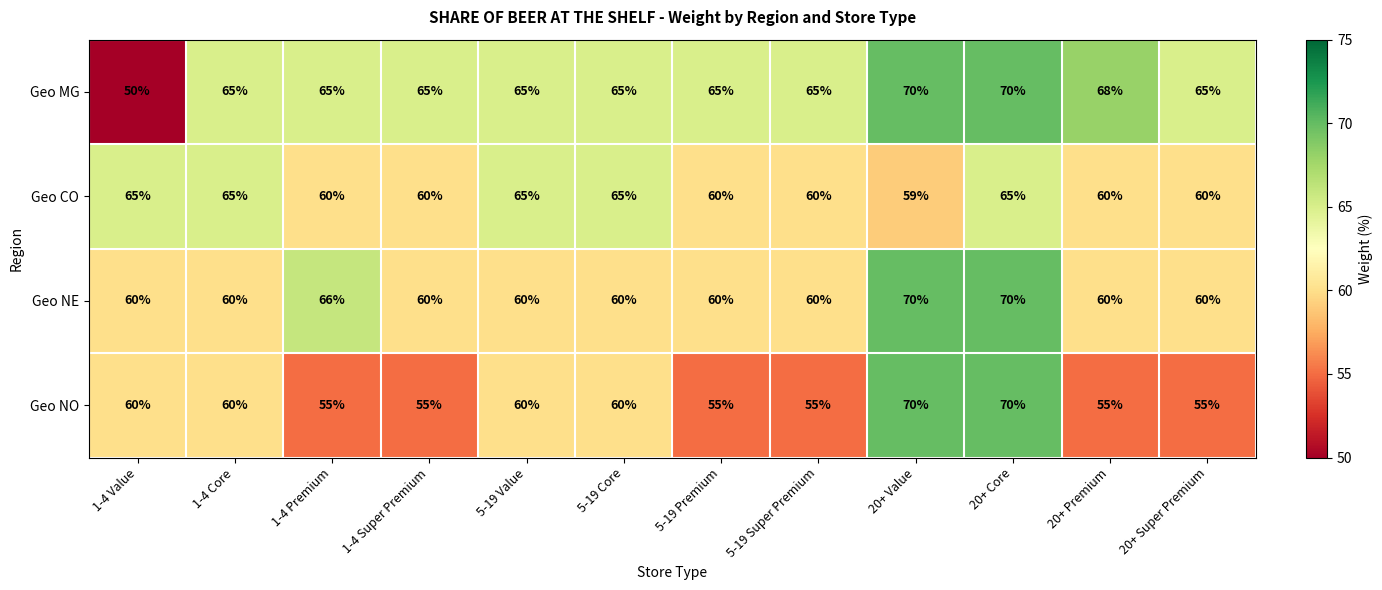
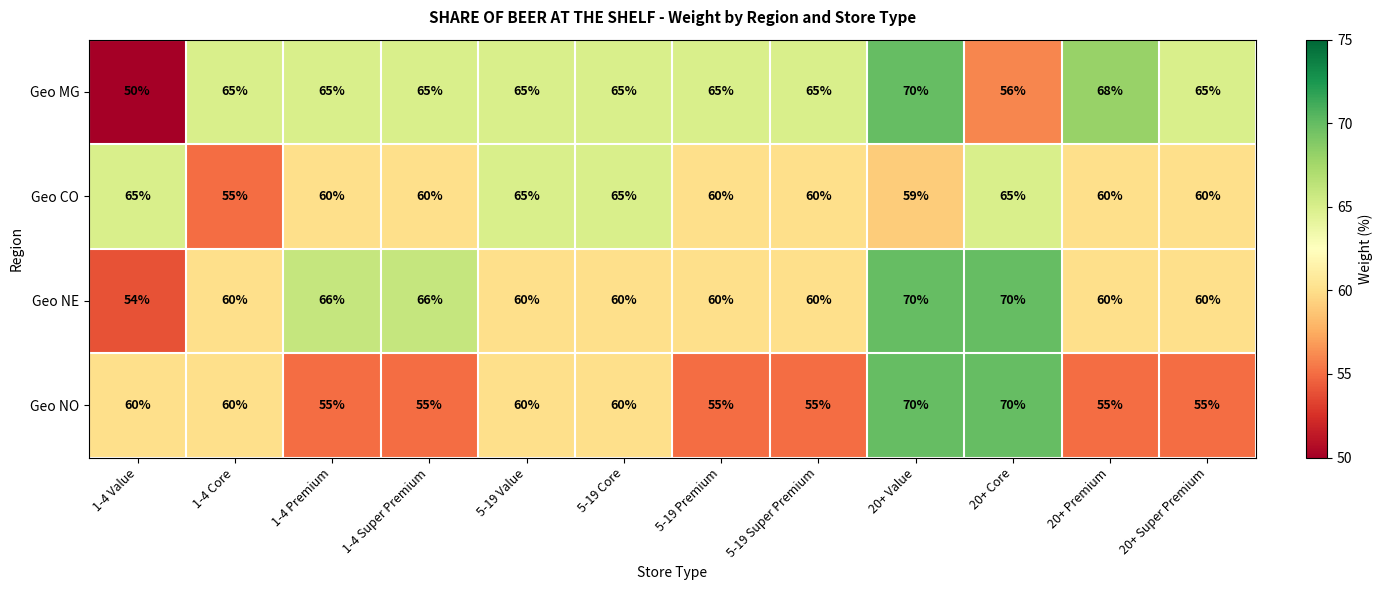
Geo MG, 20+ Core: 70% -> 56%
Geo CO, 1-4 Core: 65% -> 55%
Geo NE, 1-4 Value: 60% -> 54%
Geo NE, 1-4 Super Premium: 60% -> 66%
